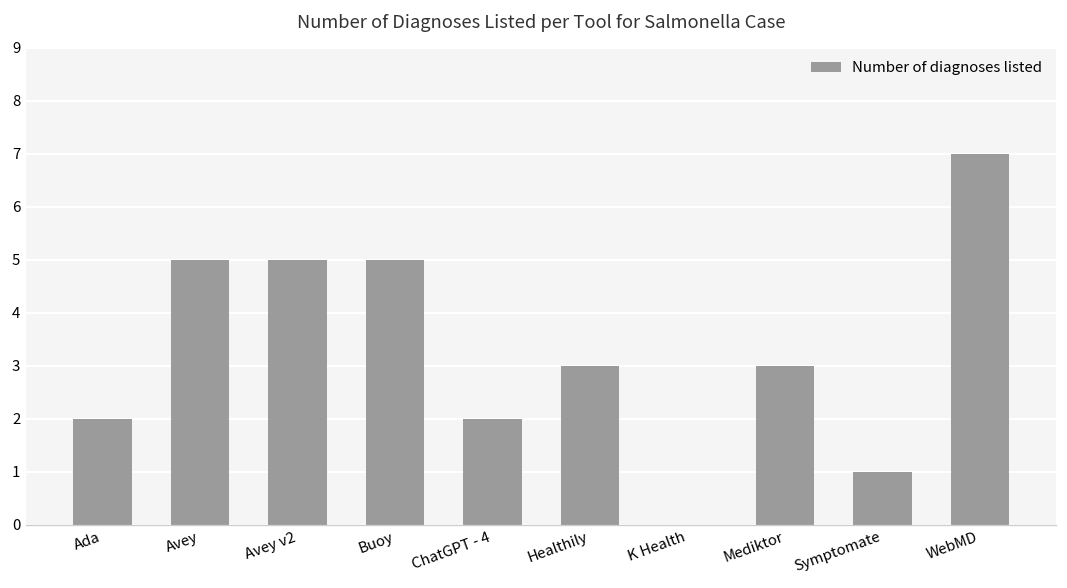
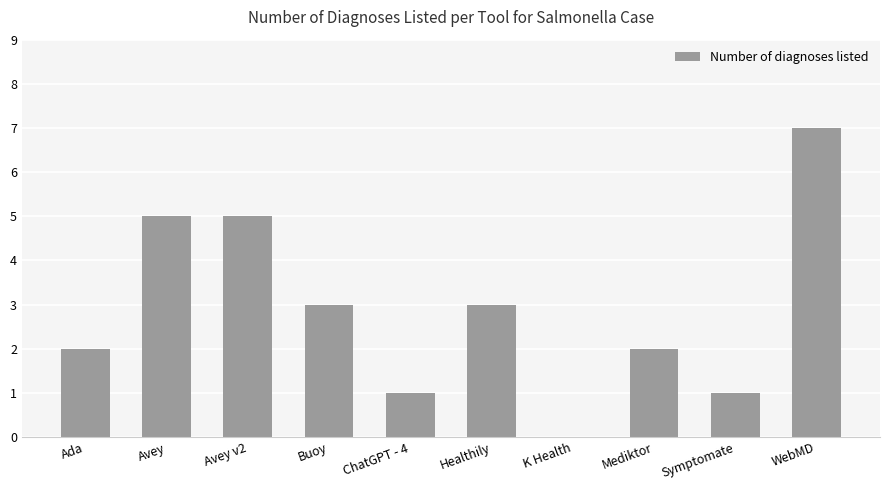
Buoy: 5 -> 3
ChatGPT - 4: 2 -> 1
Mediktor: 3 -> 2
